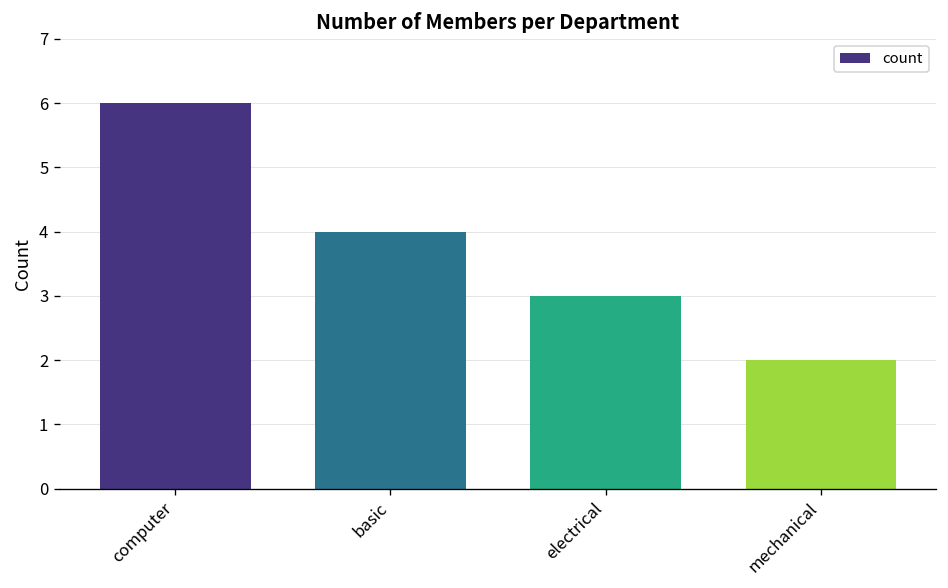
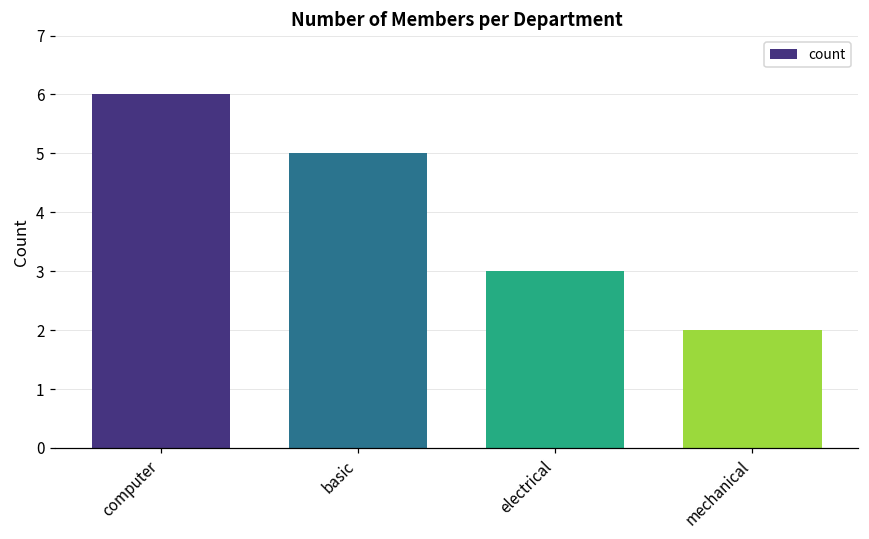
basic: 4 -> 5
